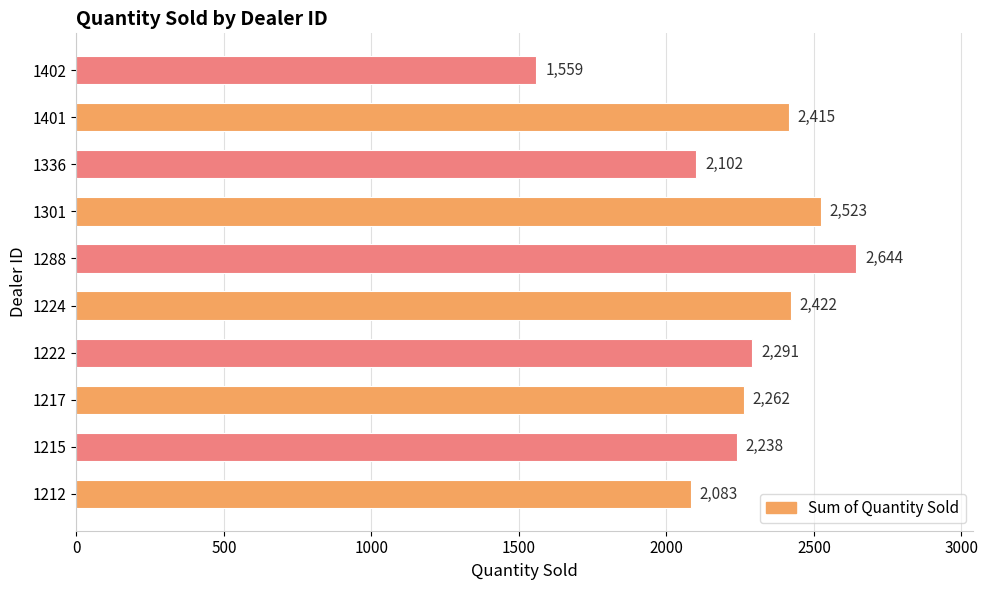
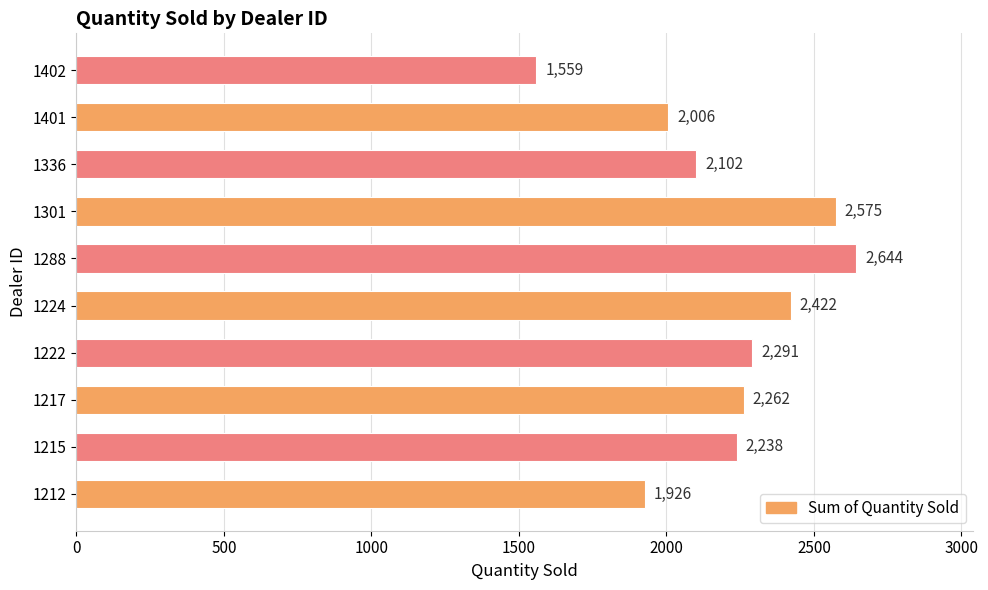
1401: 2,415 -> 2,006
1301: 2,523 -> 2,575
1212: 2,083 -> 1,926
